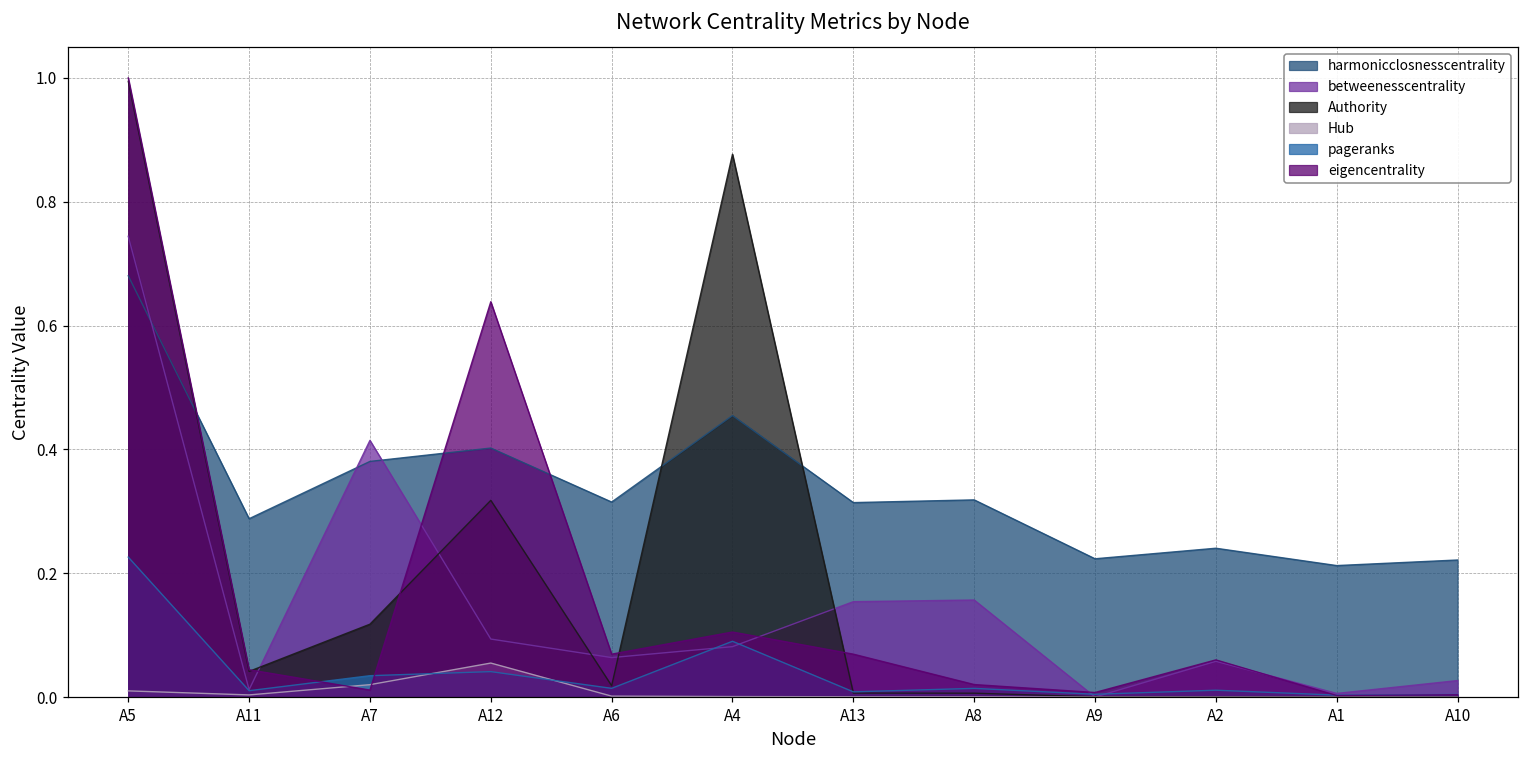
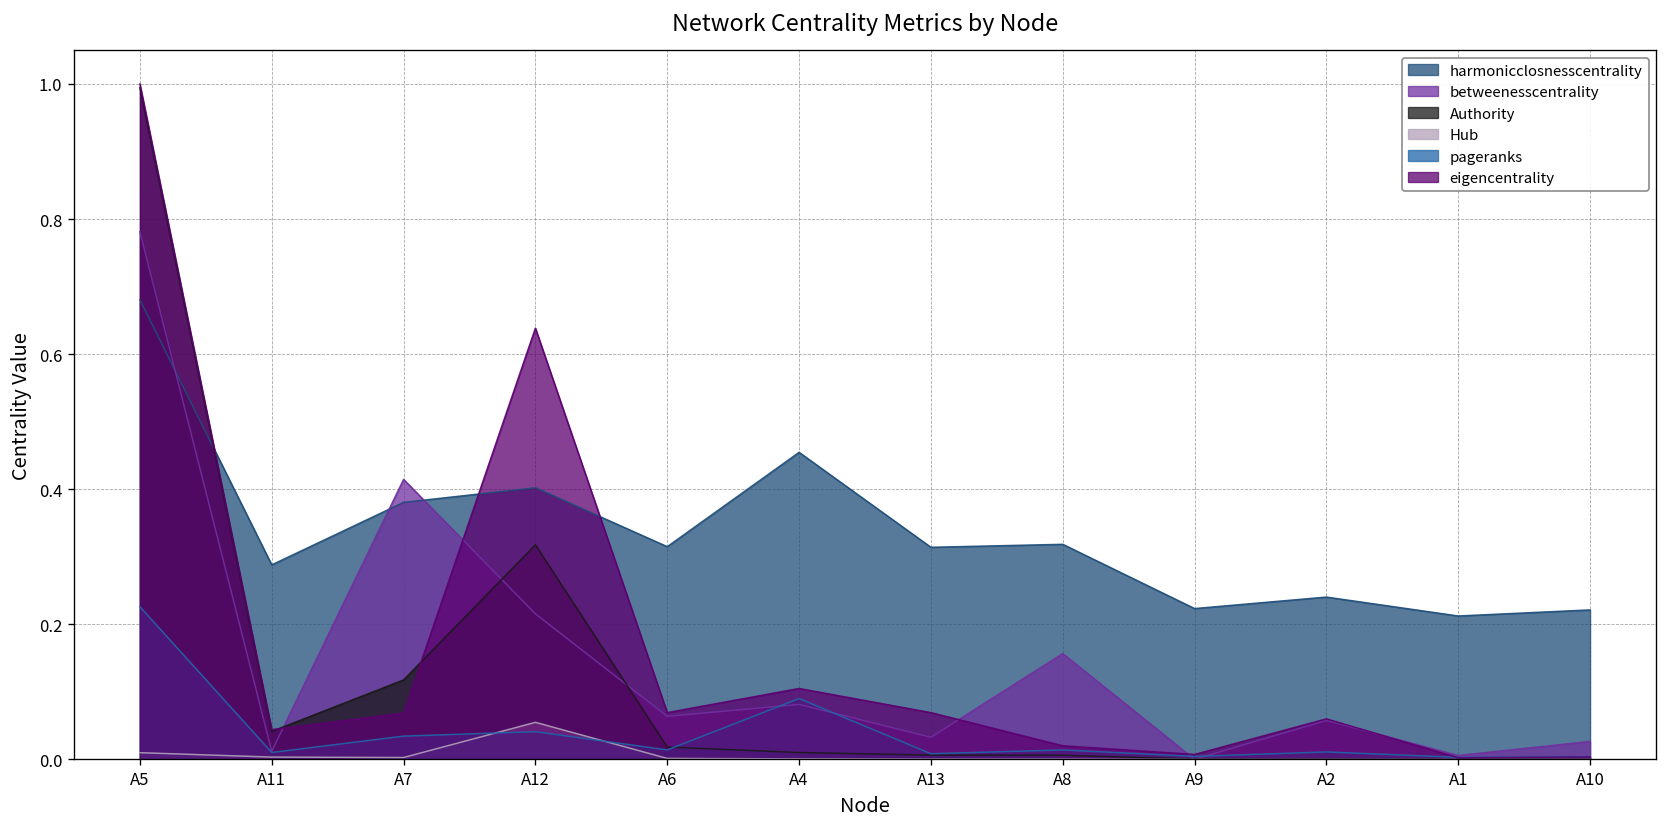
betweenesscentrality, A5: 0.74 -> 0.78
Hub, A7: 0.02 -> 0.00
eigencentrality, A7: 0.01 -> 0.07
betweenesscentrality, A12: 0.09 -> 0.22
Authority, A4: 0.88 -> 0.01
betweenesscentrality, A13: 0.15 -> 0.03
